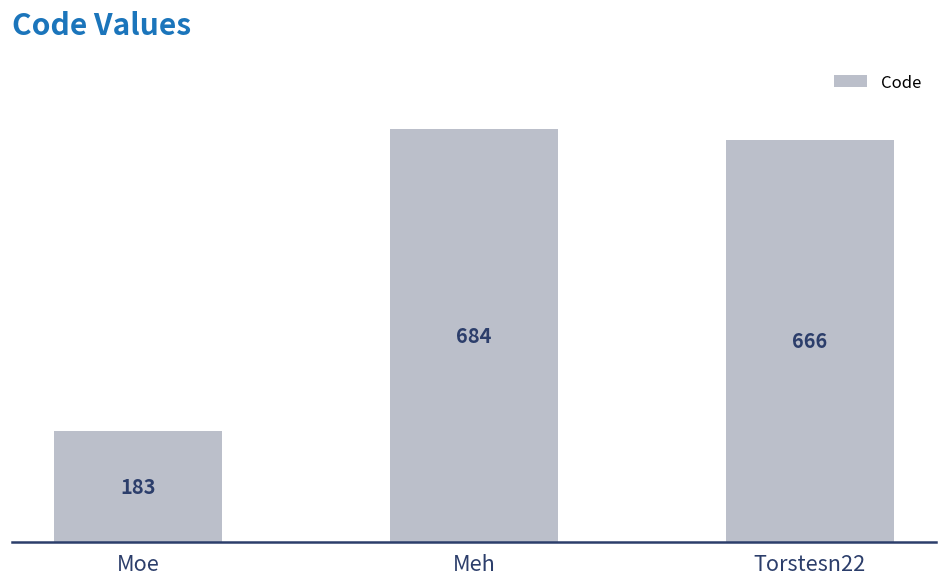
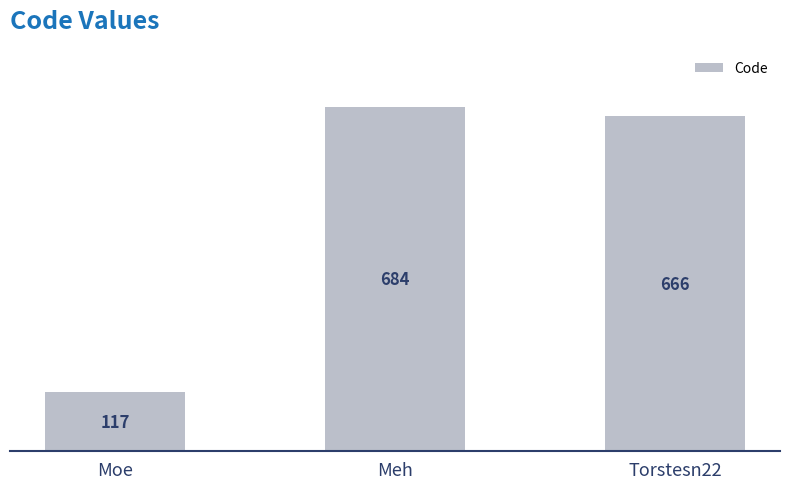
Moe: 183 -> 117
